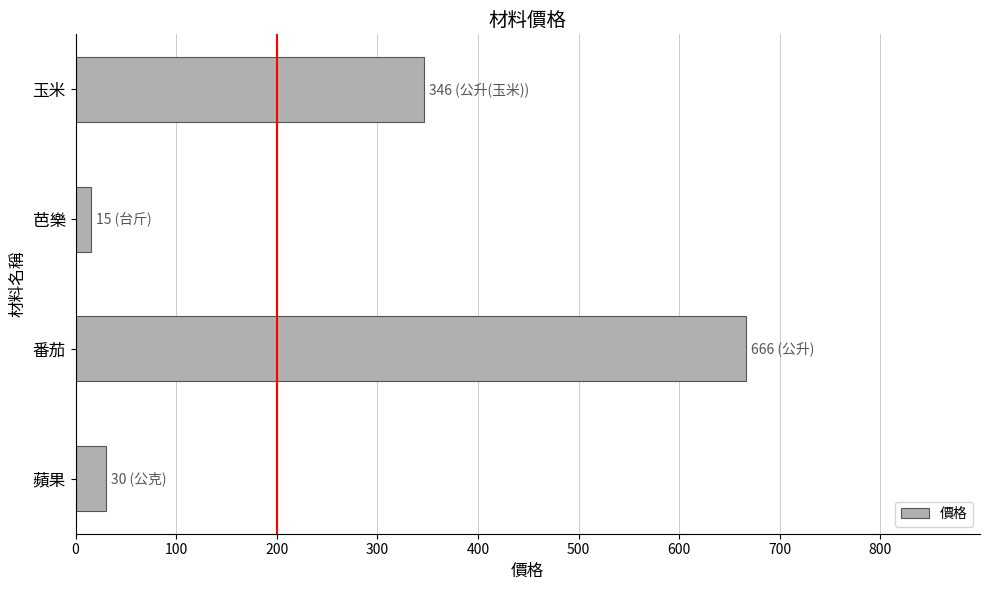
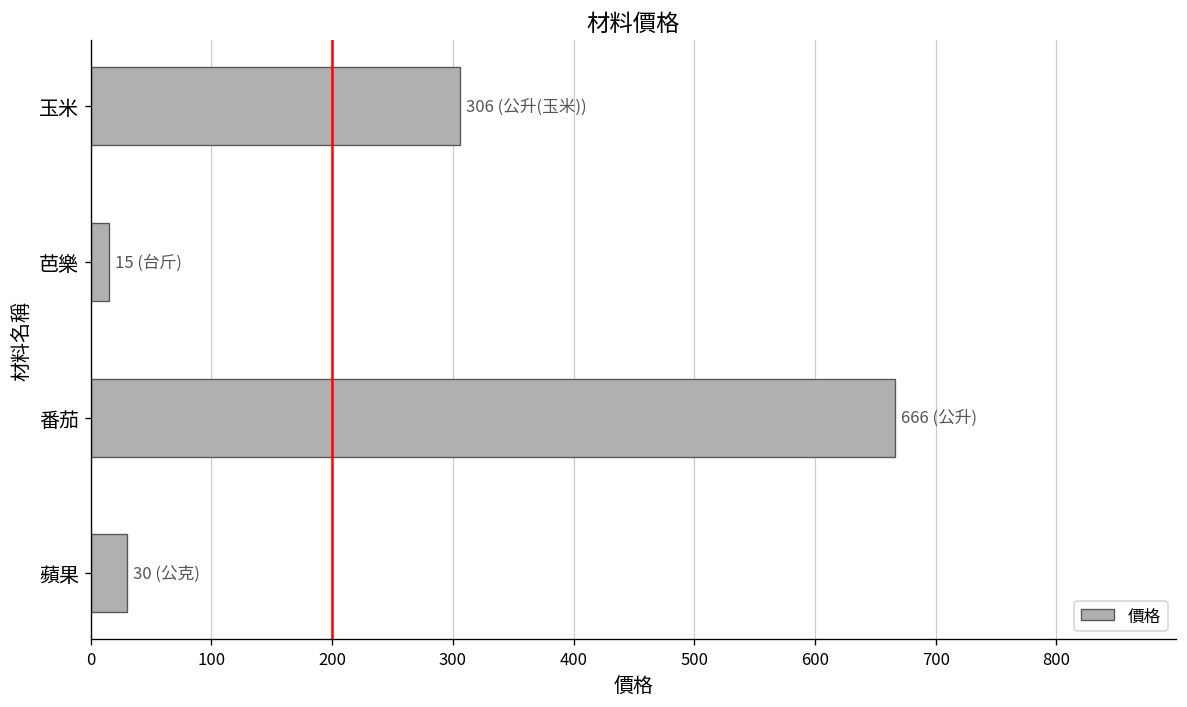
玉米: 346 -> 306
